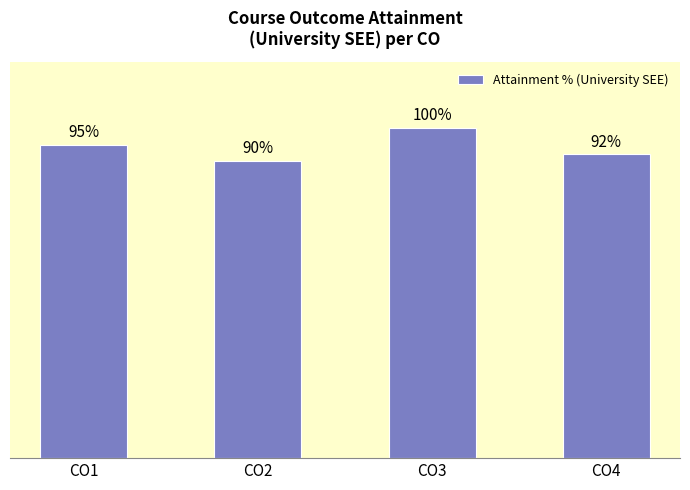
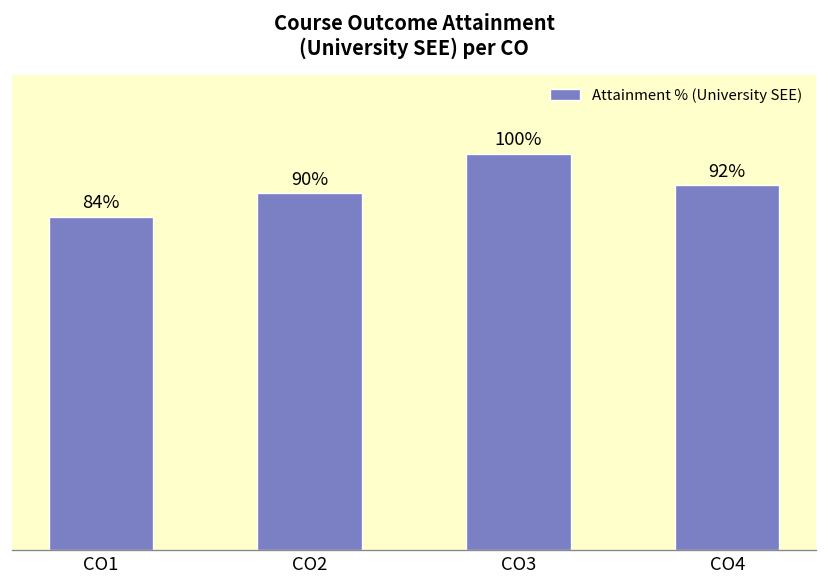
CO1: 95% -> 84%
